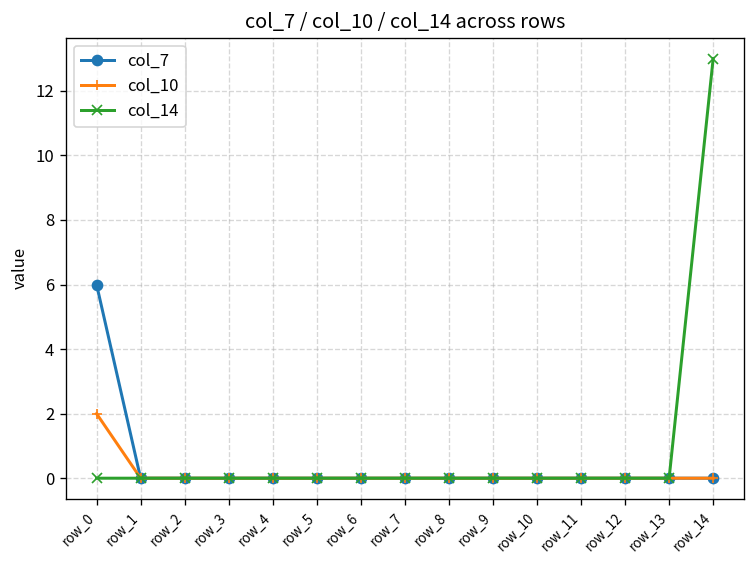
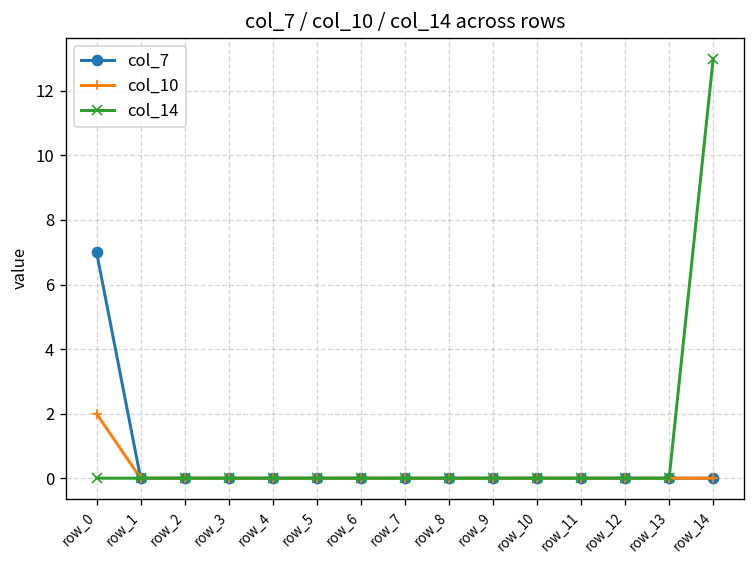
col_7, row_0: 6 -> 7
